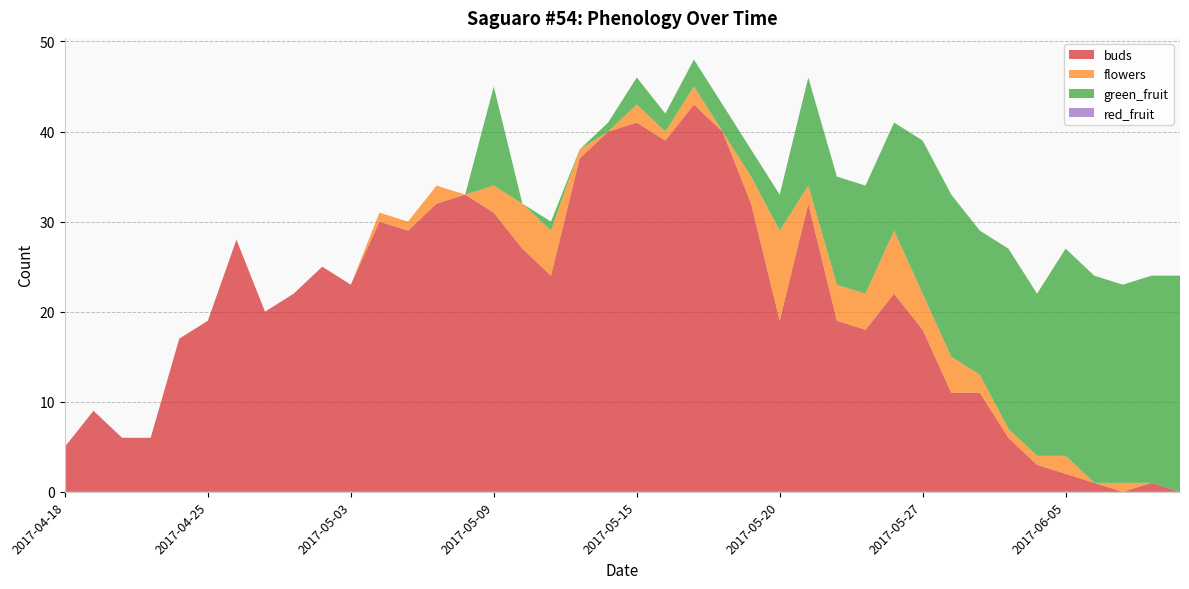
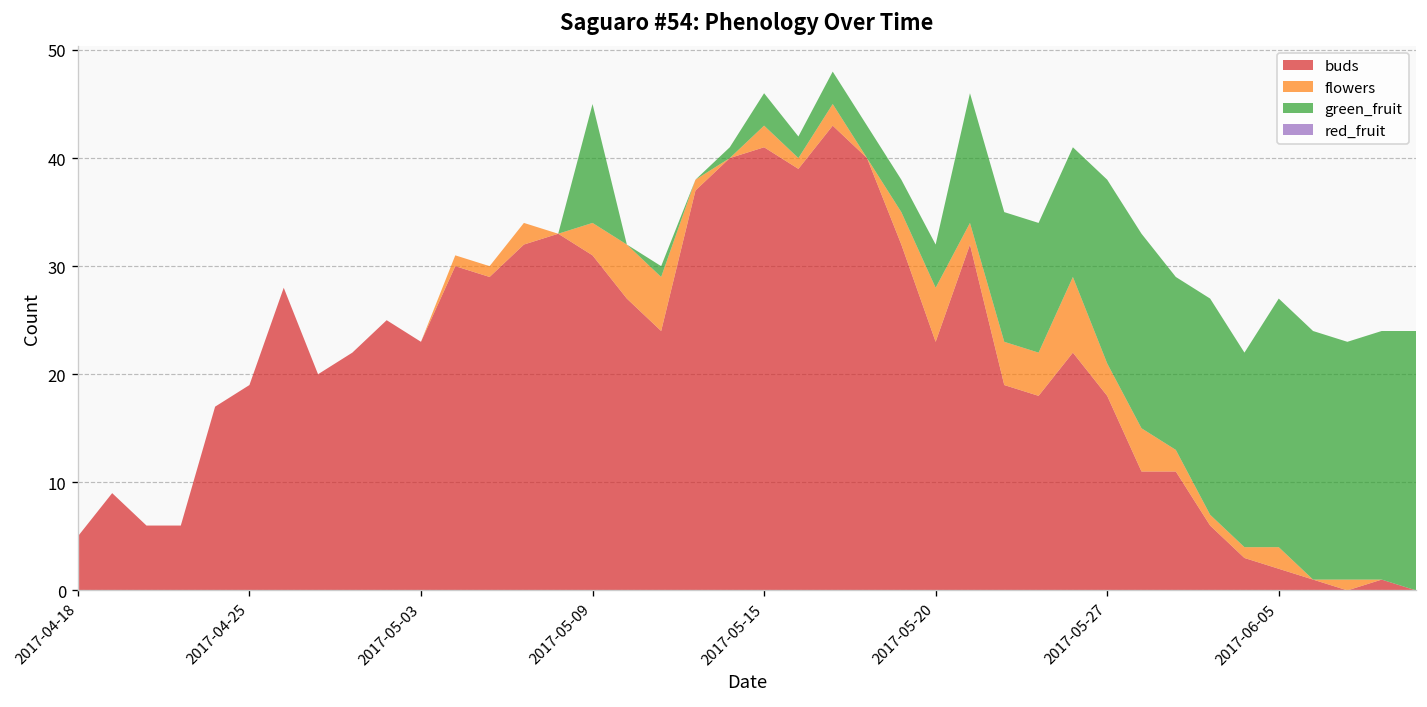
buds, 2017-05-20: 19 -> 23
flowers, 2017-05-20: 10 -> 5
flowers, 2017-05-27: 4 -> 3
